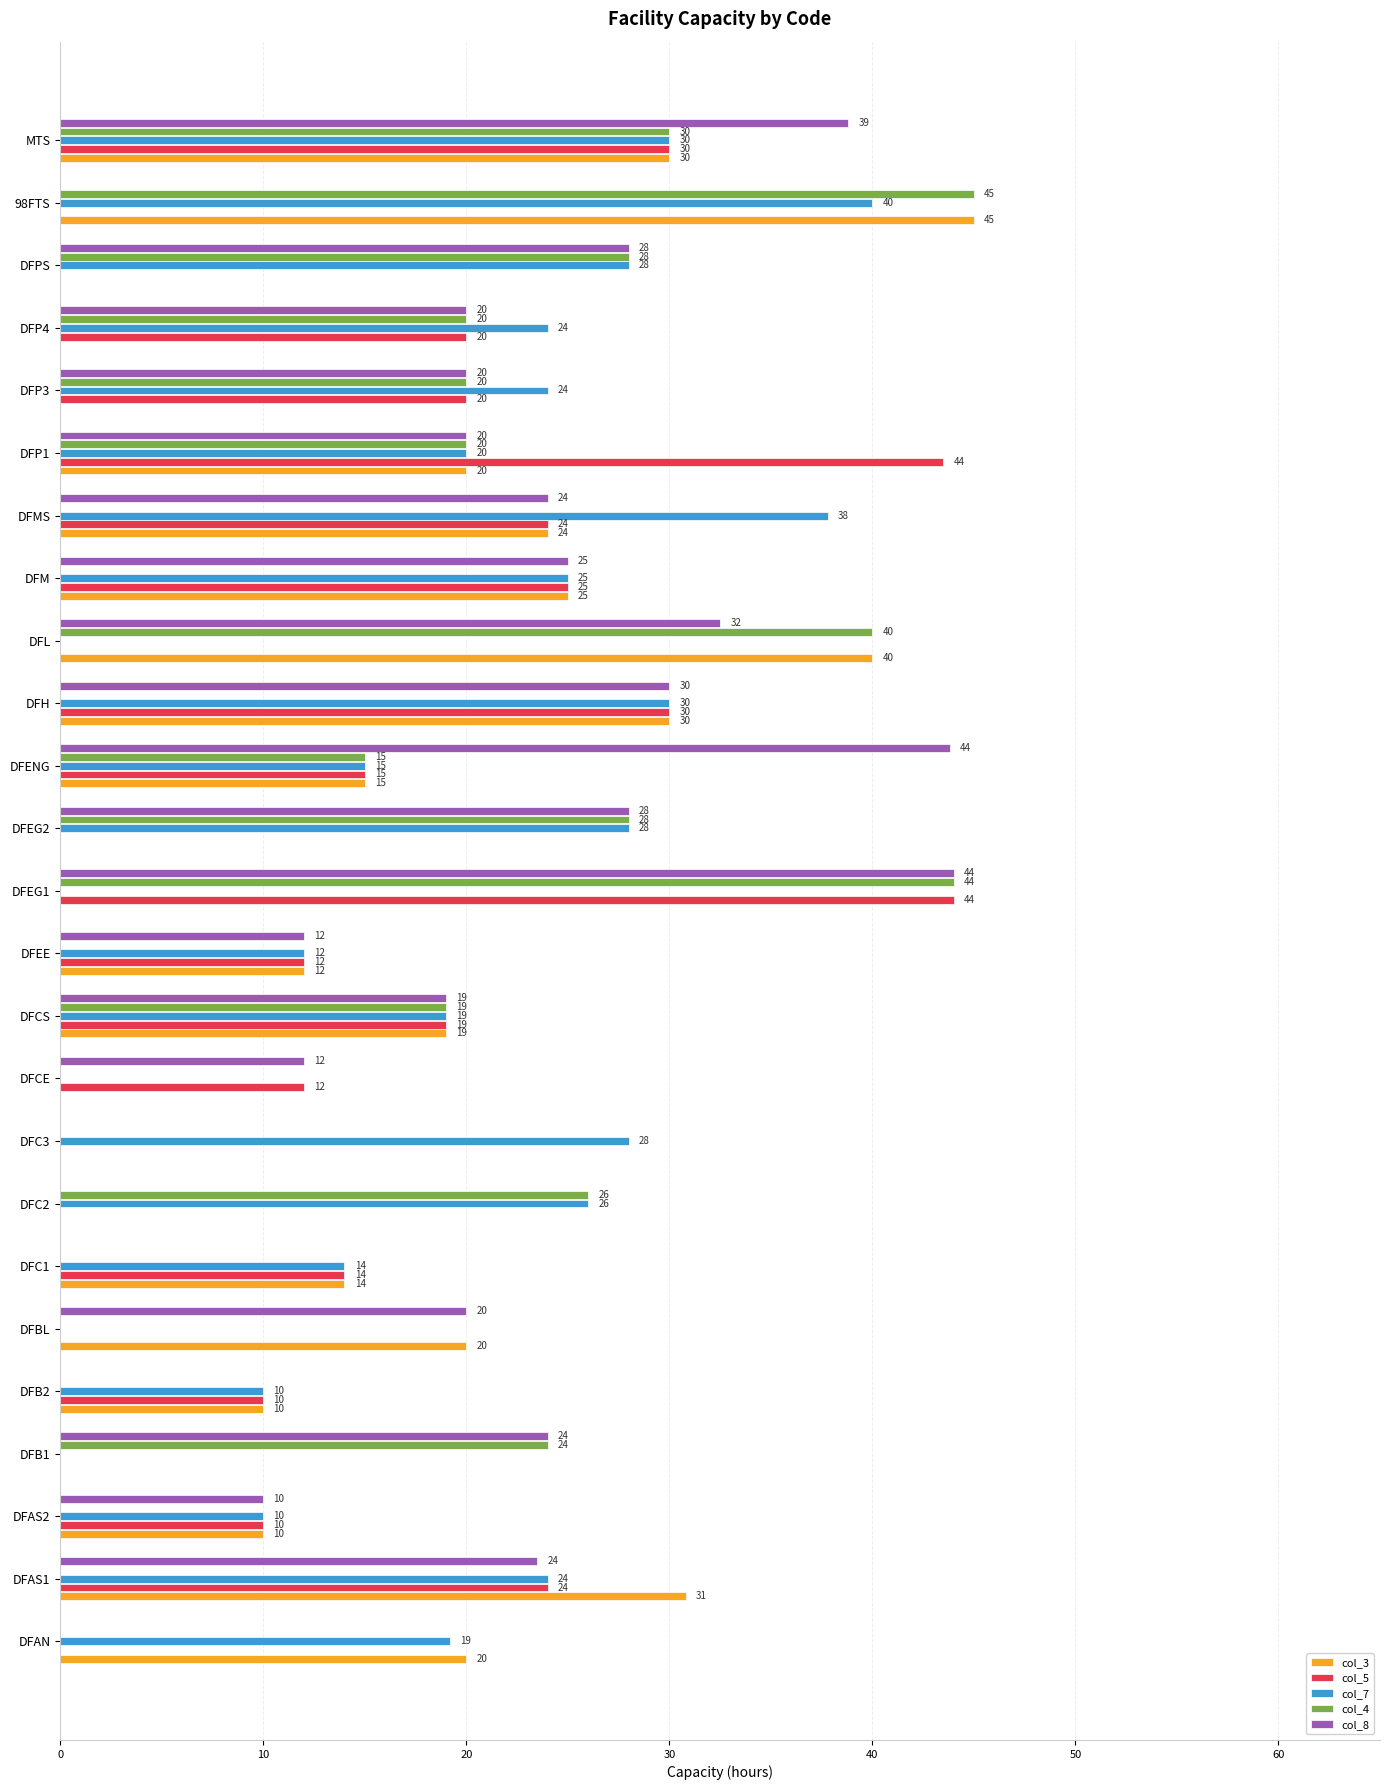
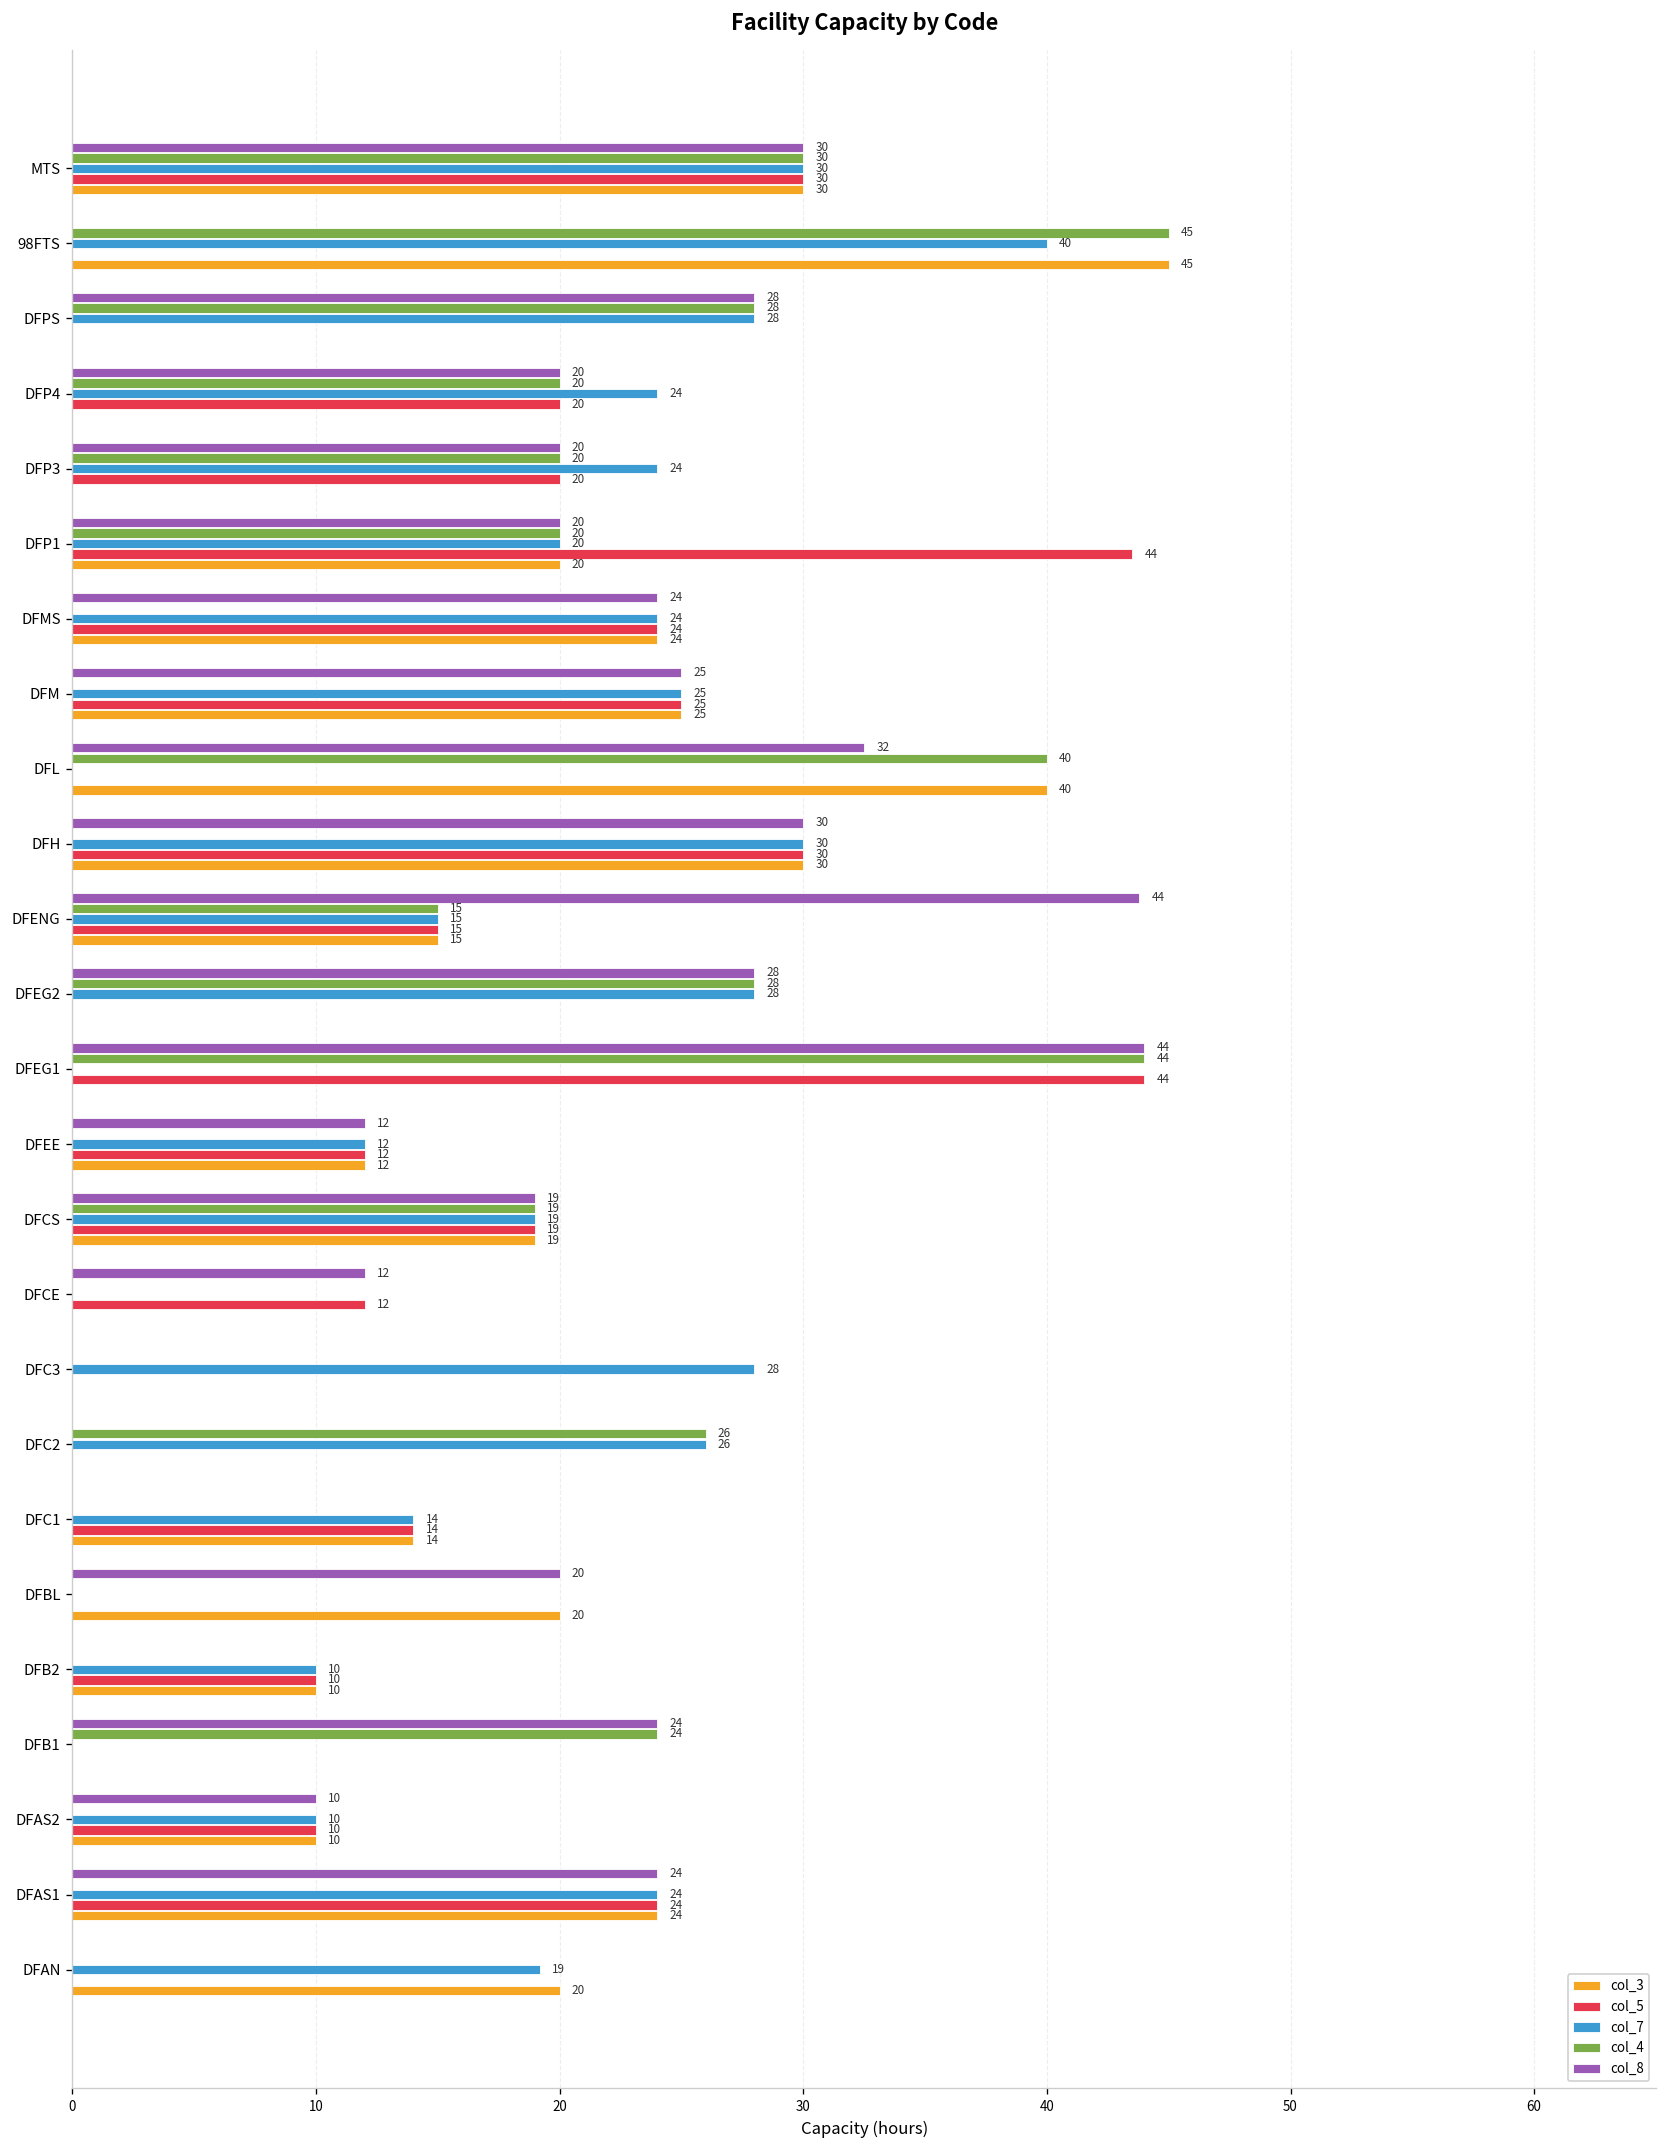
col_8, MTS: 39 -> 30
col_7, DFMS: 38 -> 24
col_8, DFAS1: 23.5 -> 24.0
col_3, DFAS1: 31 -> 24
